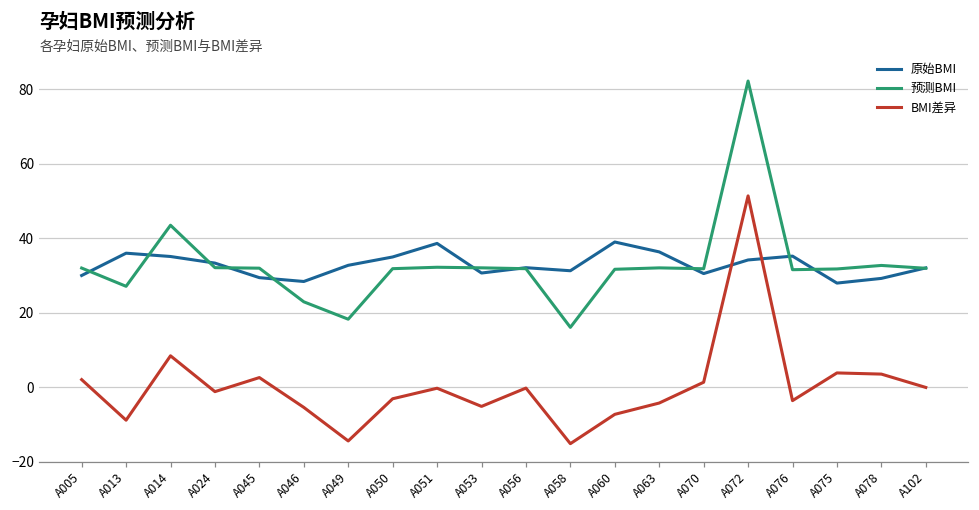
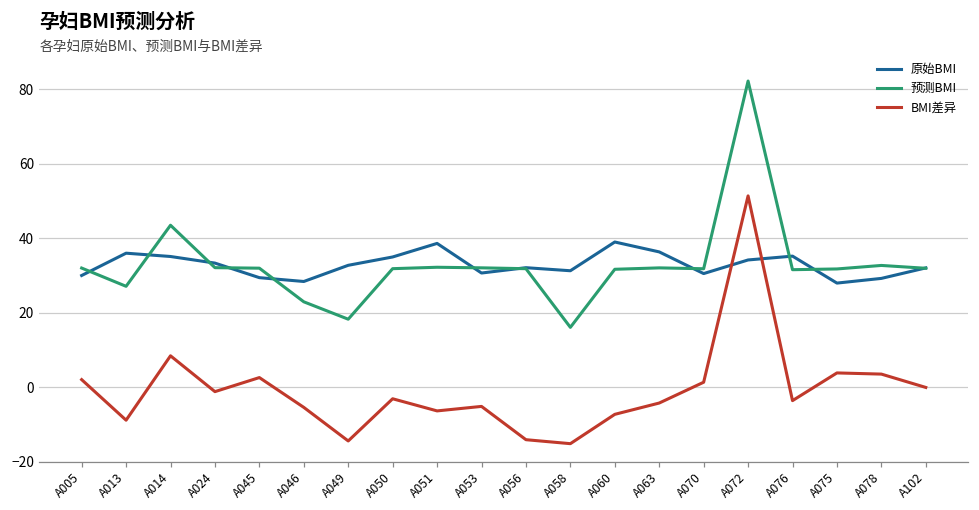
BMI差异, A051: 0 -> -6
BMI差异, A056: 0 -> -14
